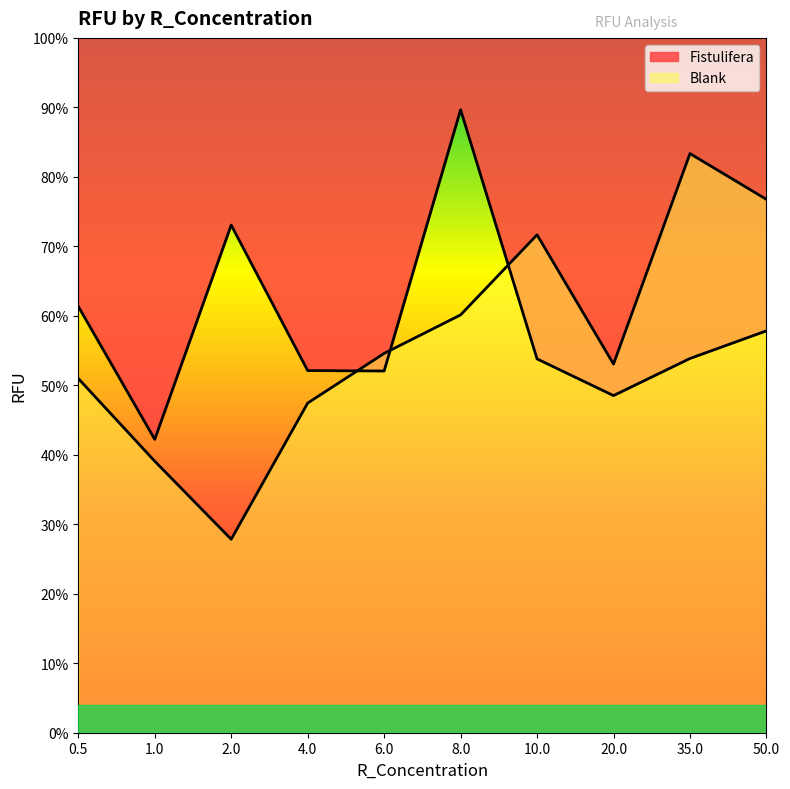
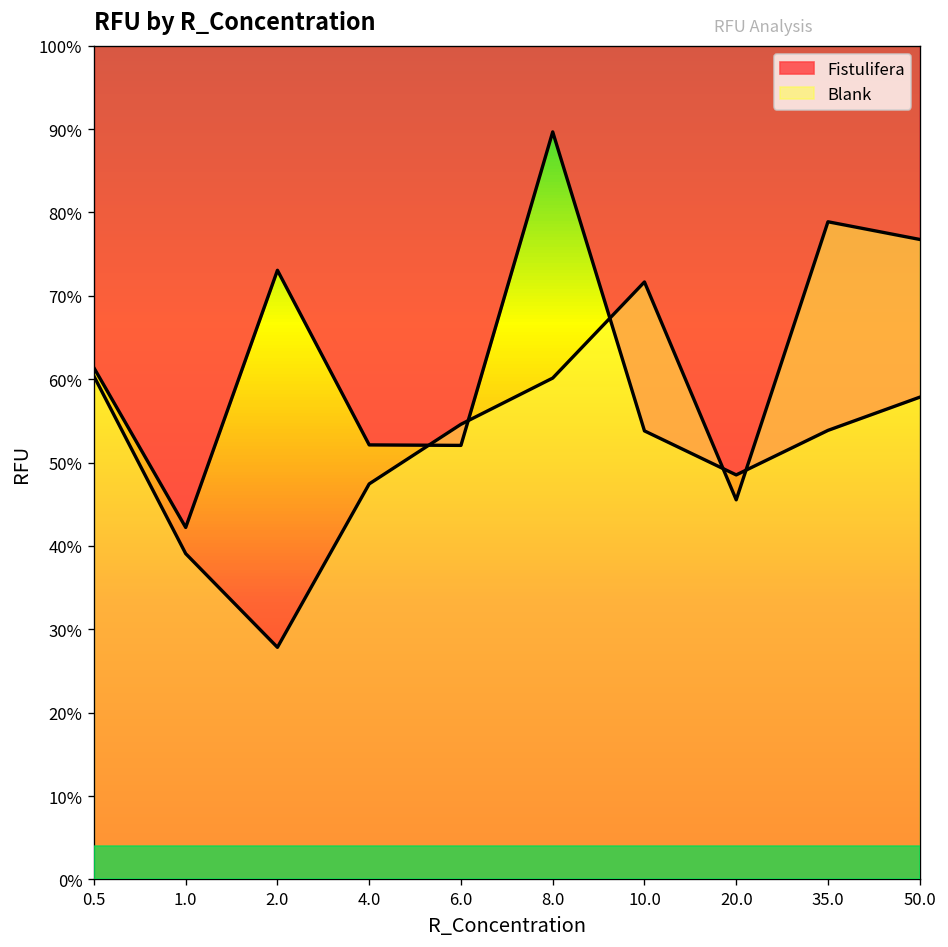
Blank, 0.5: 51% -> 60%
Blank, 20.0: 53% -> 46%
Blank, 35.0: 83% -> 79%
